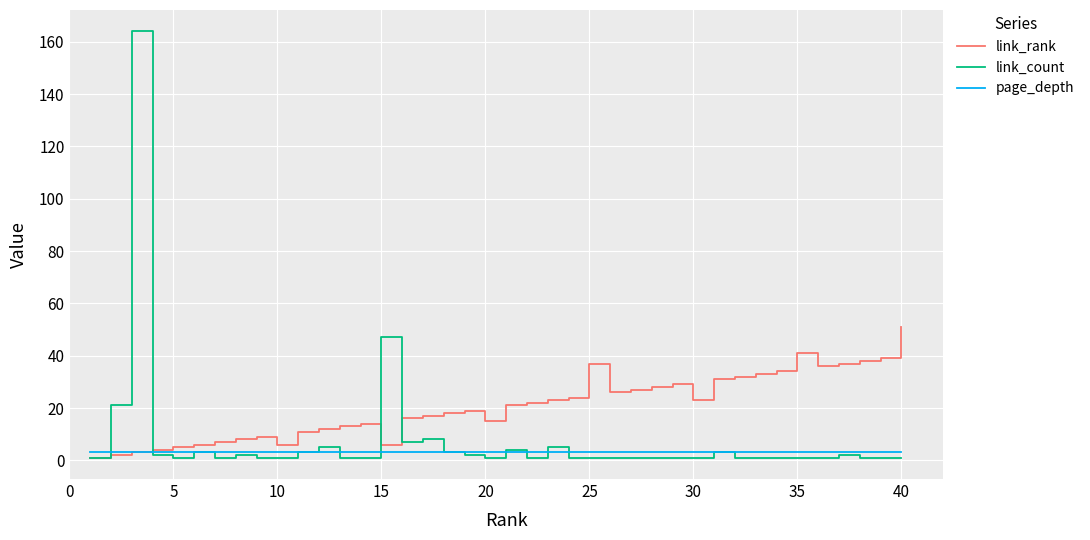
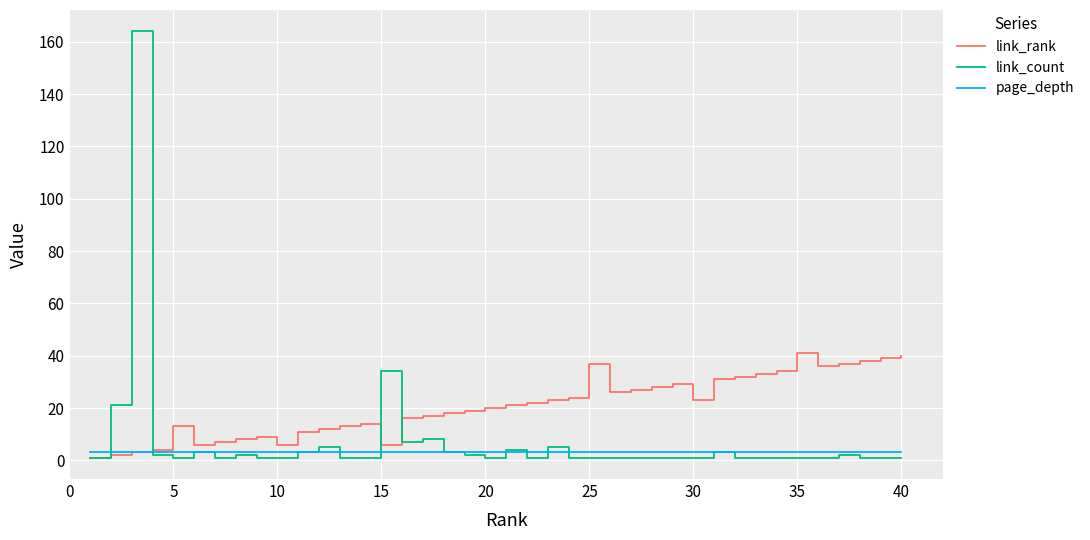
link_rank, 5: 5 -> 13
link_count, 15: 47 -> 34
link_rank, 20: 15 -> 20
link_rank, 40: 51 -> 40
